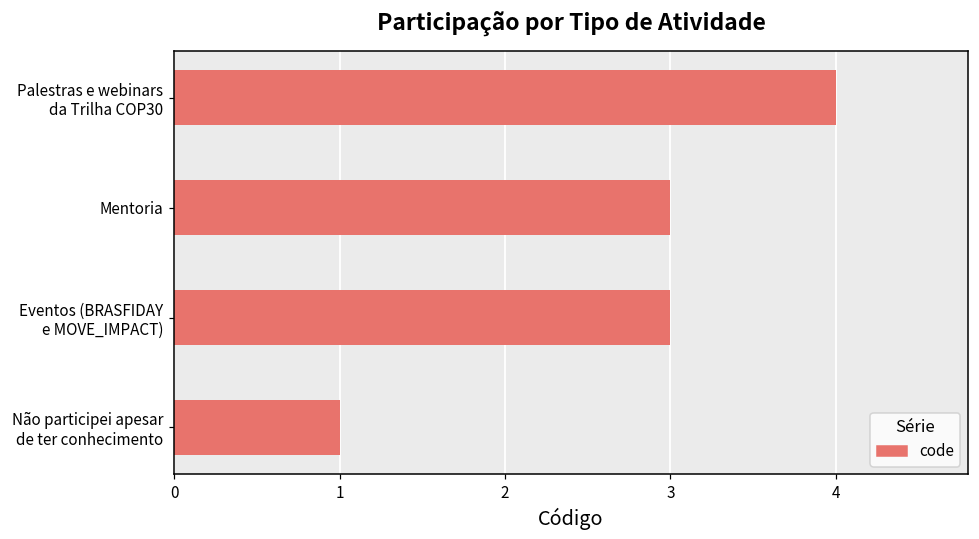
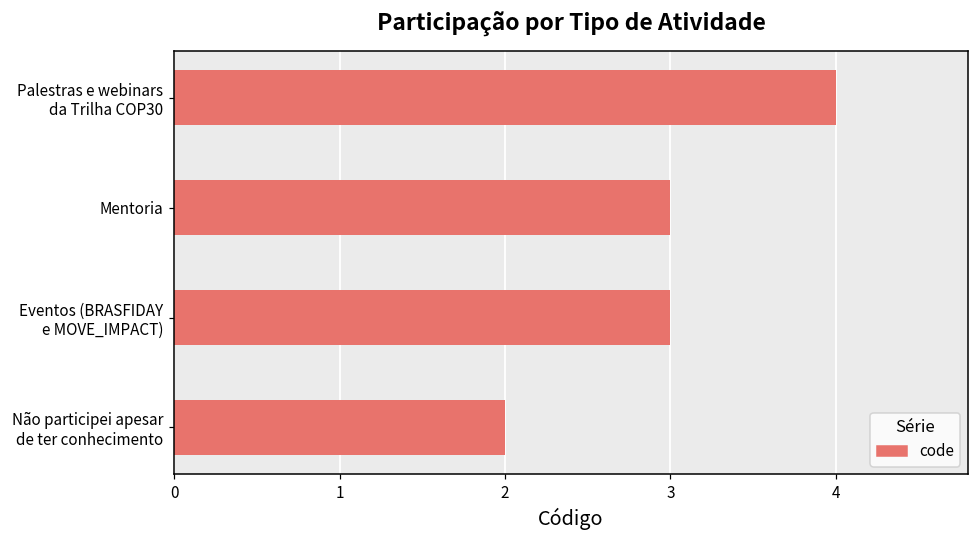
Não participei apesar de ter conhecimento: 1 -> 2
